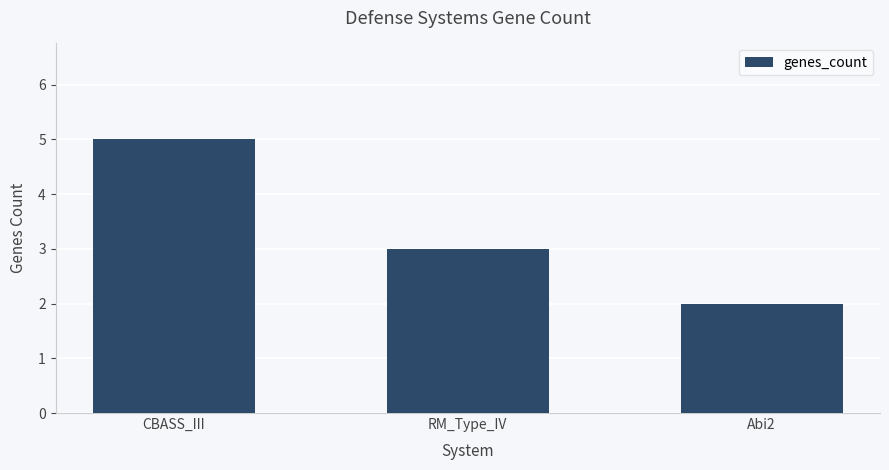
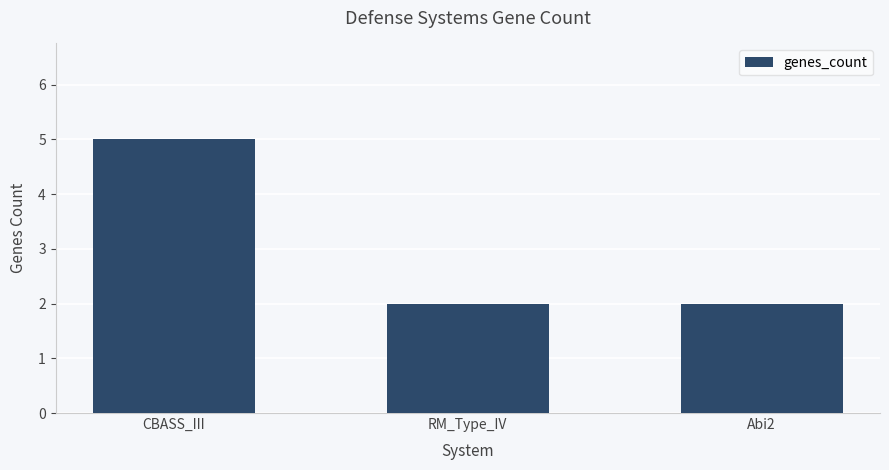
RM_Type_IV: 3 -> 2
